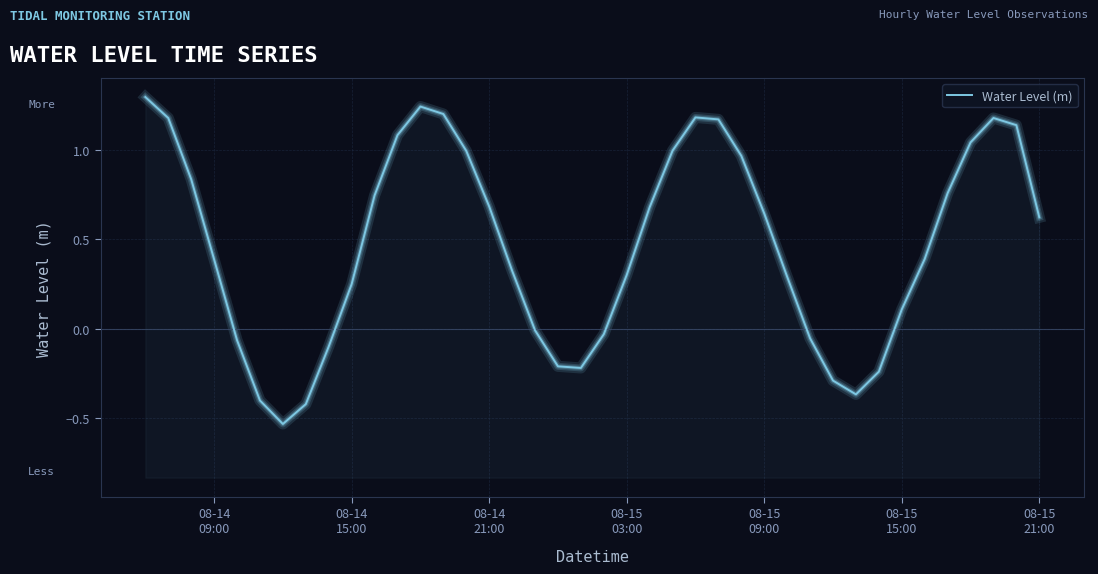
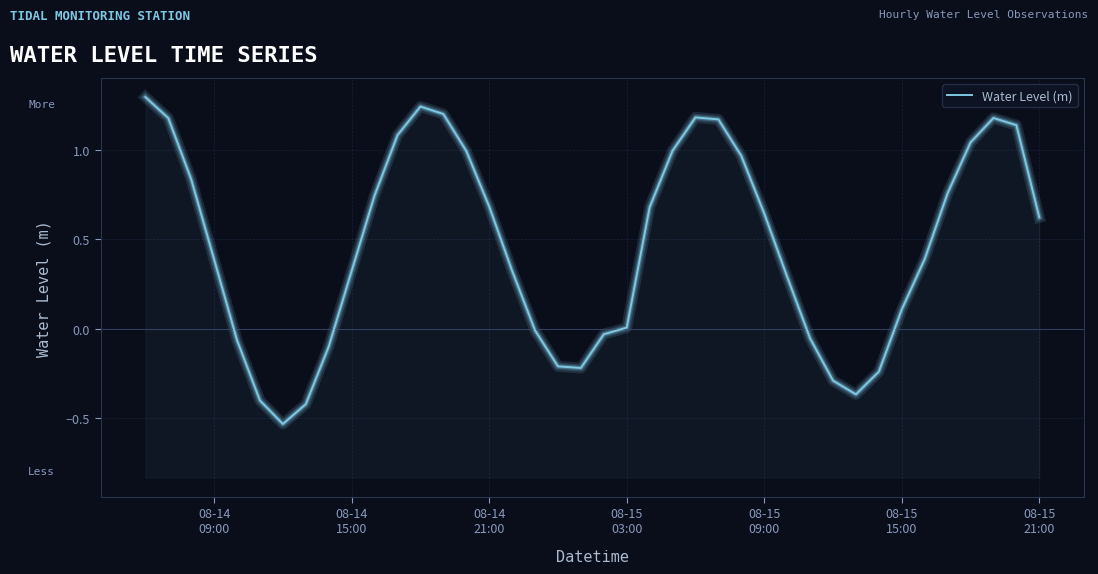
08-14 15:00: 0.25 -> 0.32
08-15 03:00: 0.30 -> 0.01
